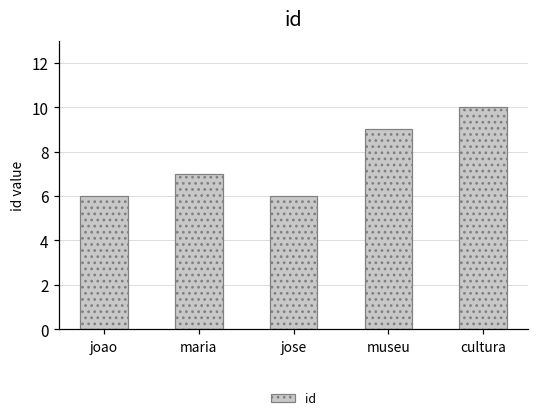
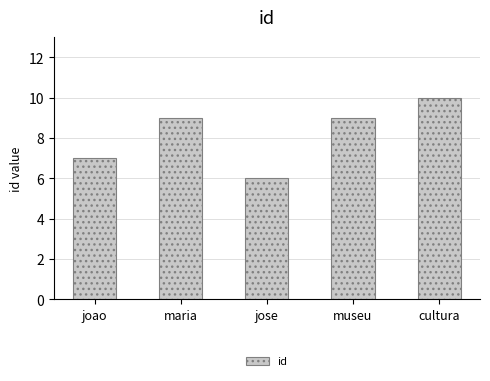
joao: 6 -> 7
maria: 7 -> 9
